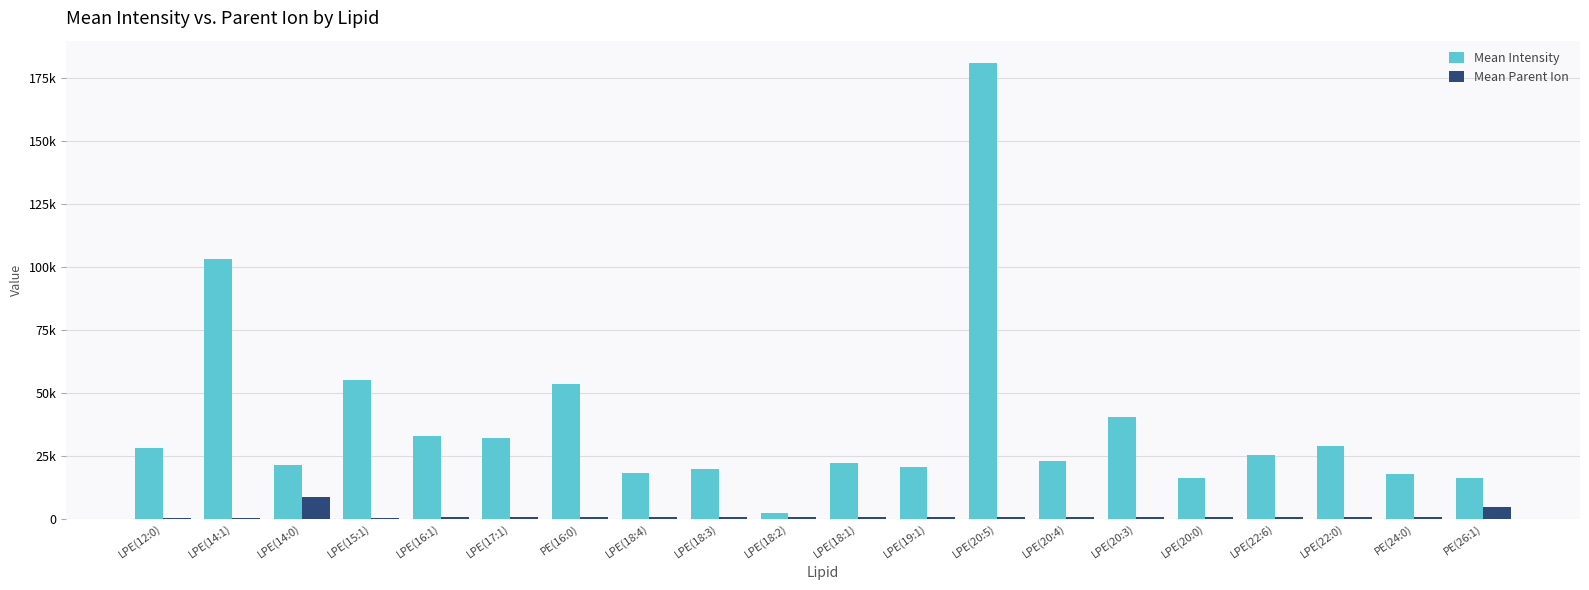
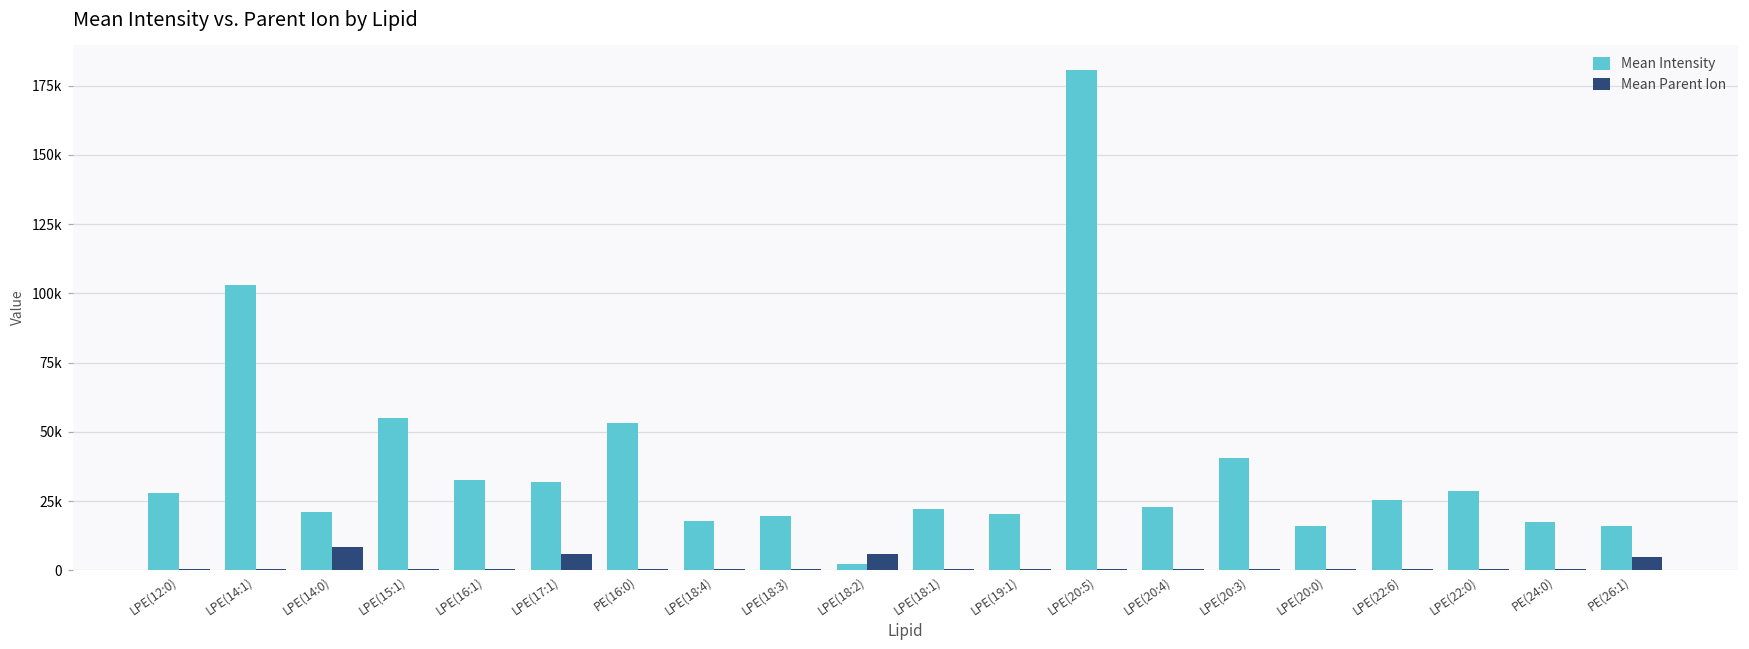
Mean Parent Ion, LPE(17:1): 0 -> 6000
Mean Parent Ion, LPE(18:2): 0 -> 6000
